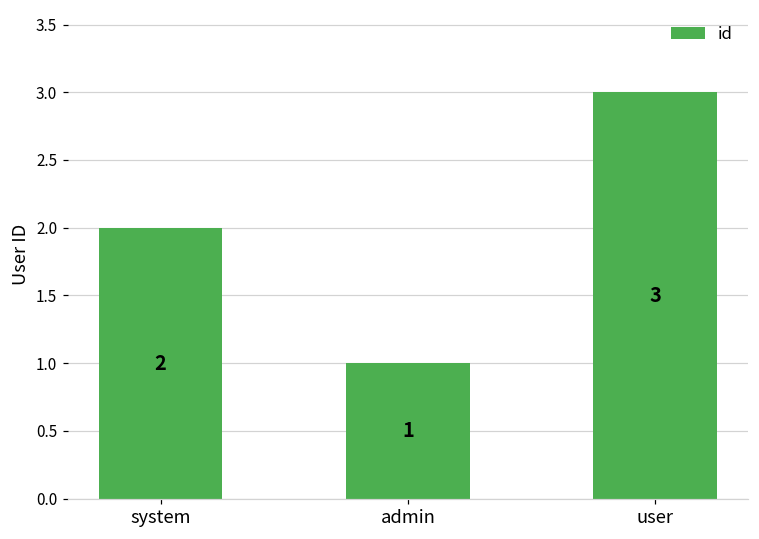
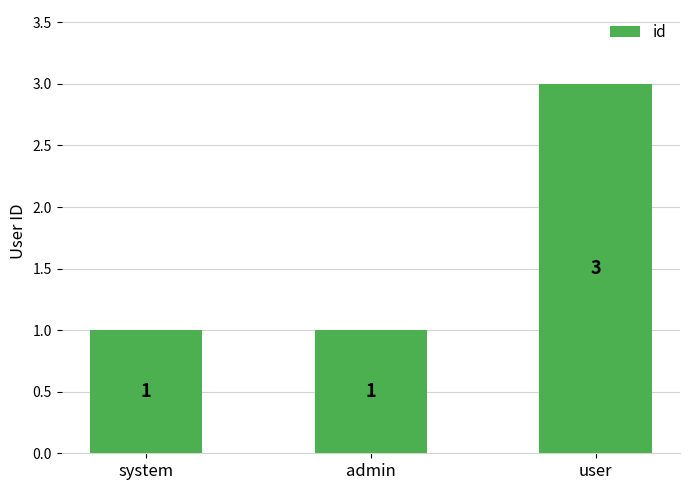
system: 2 -> 1
